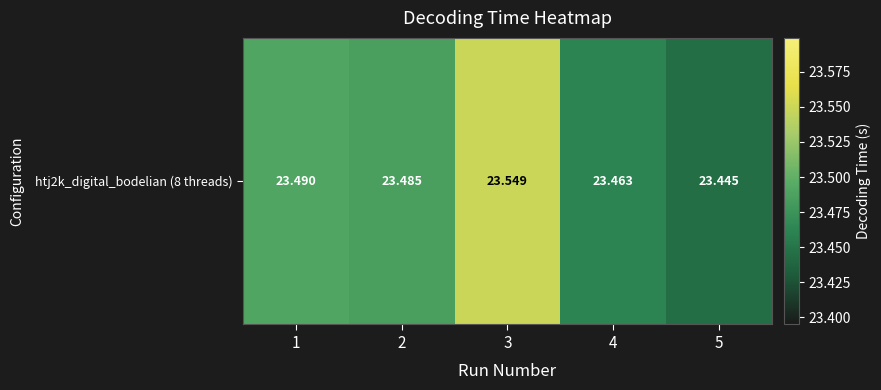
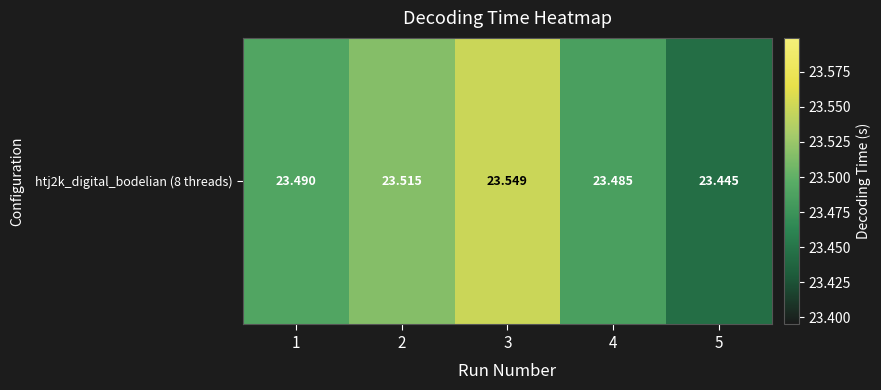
htj2k_digital_bodelian (8 threads), 2: 23.485 -> 23.515
htj2k_digital_bodelian (8 threads), 4: 23.463 -> 23.485
